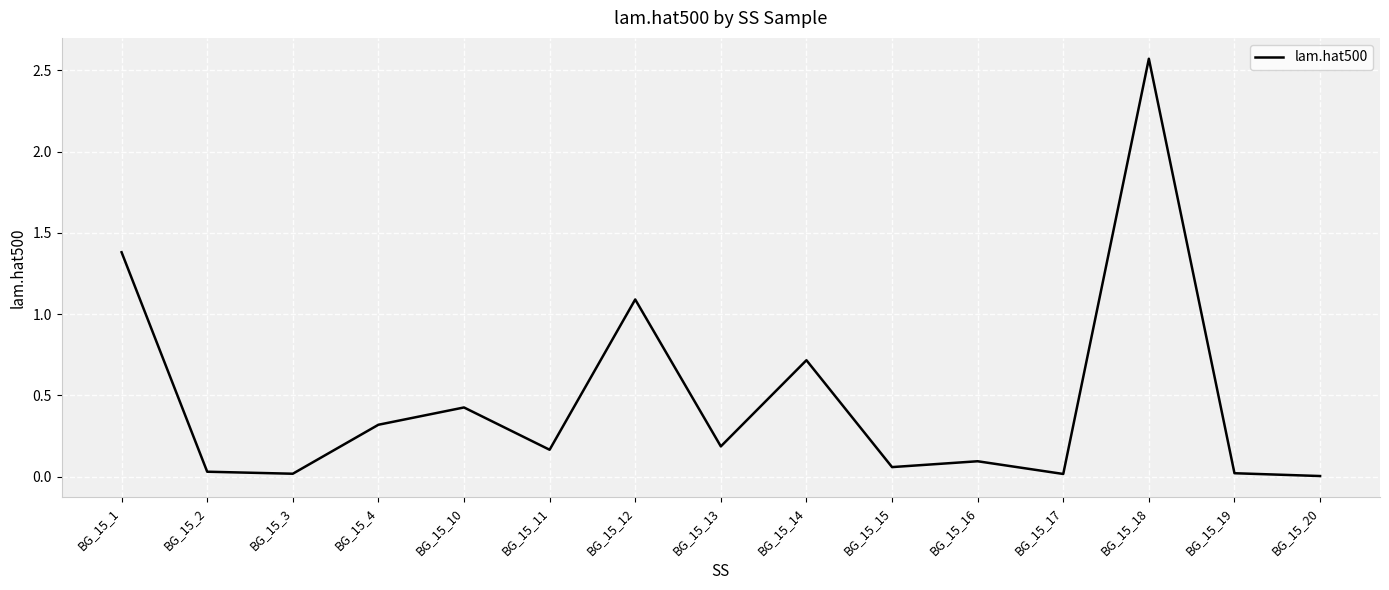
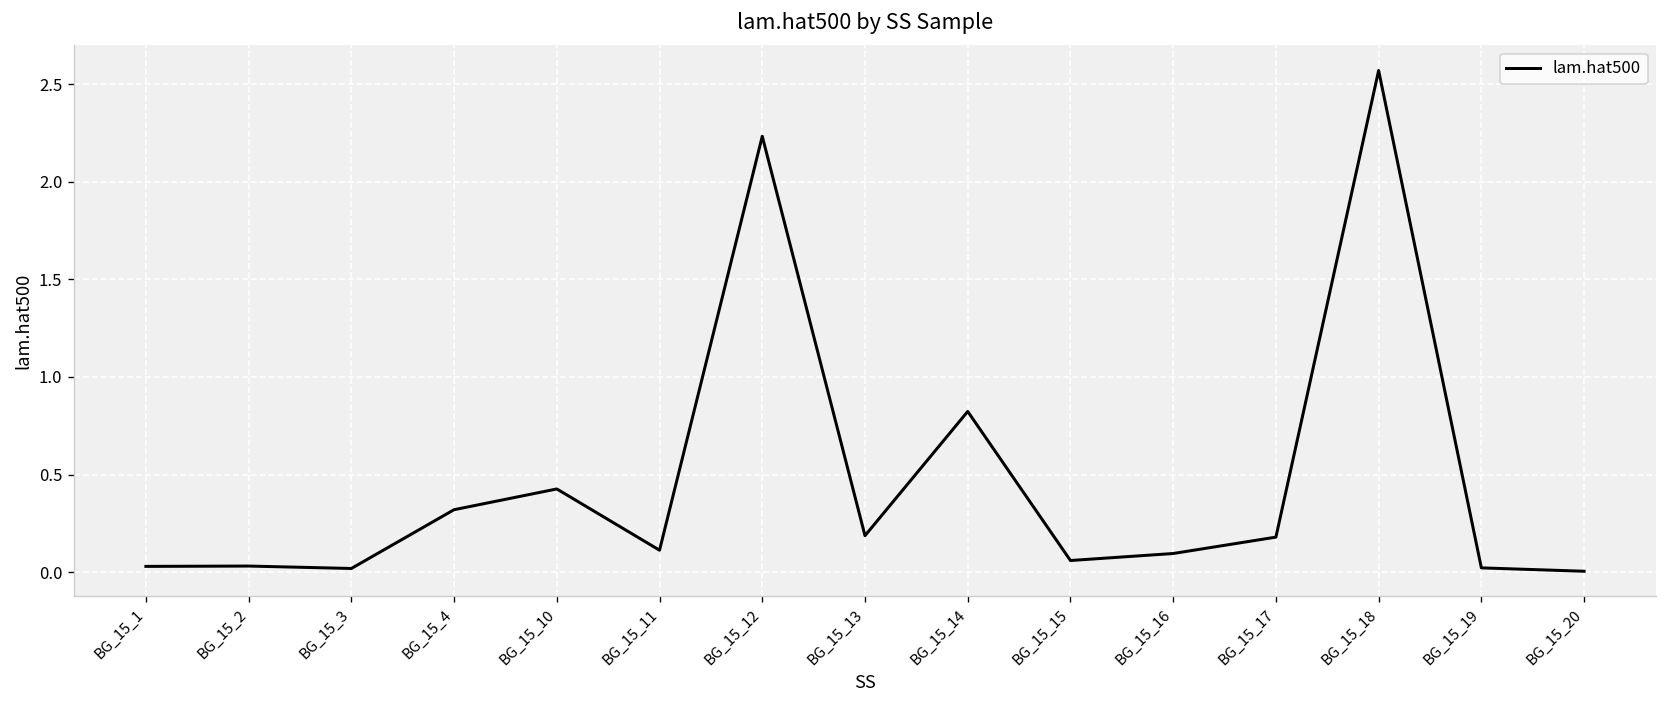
BG_15_1: 1.38 -> 0.03
BG_15_11: 0.17 -> 0.11
BG_15_12: 1.09 -> 2.23
BG_15_14: 0.72 -> 0.82
BG_15_17: 0.02 -> 0.18
